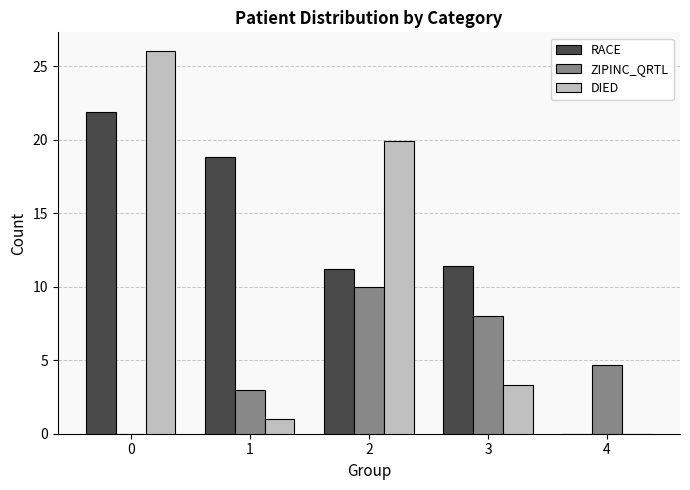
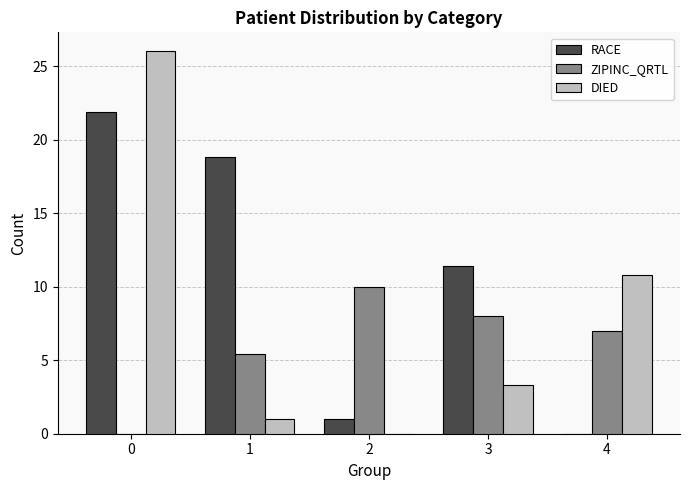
ZIPINC_QRTL, 1: 3.0 -> 5.4
RACE, 2: 11.2 -> 1.0
DIED, 2: 19.9 -> 0.0
ZIPINC_QRTL, 4: 4.7 -> 7.0
DIED, 4: 0.0 -> 10.8
